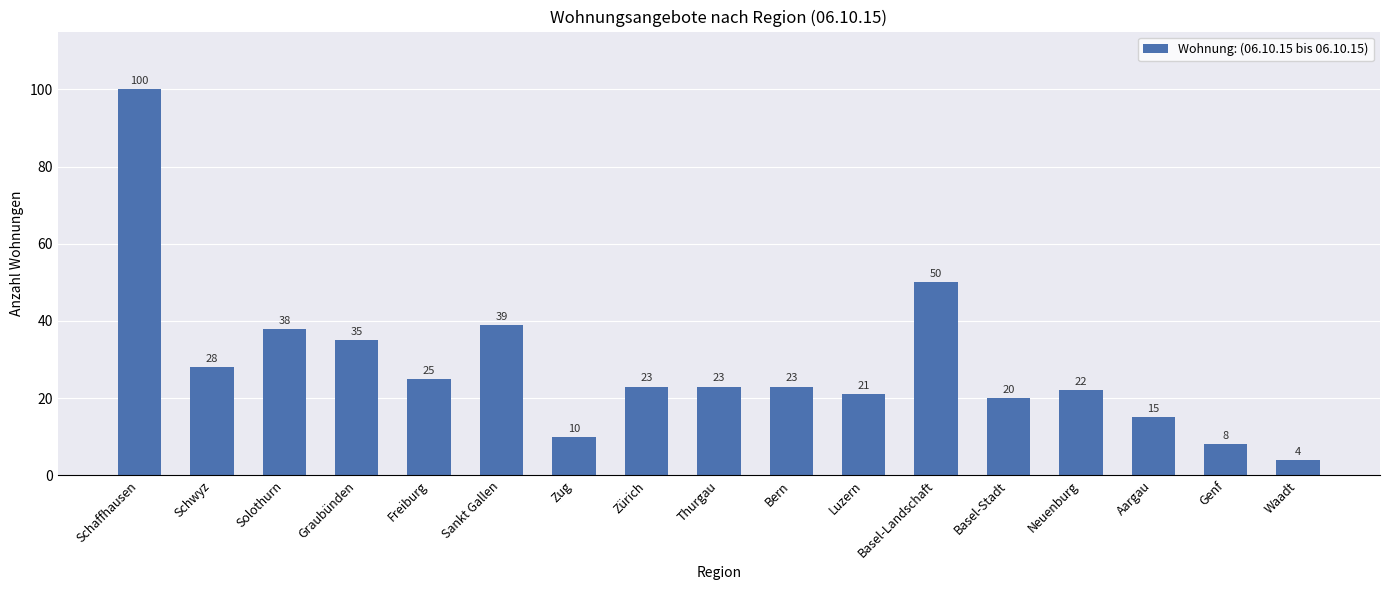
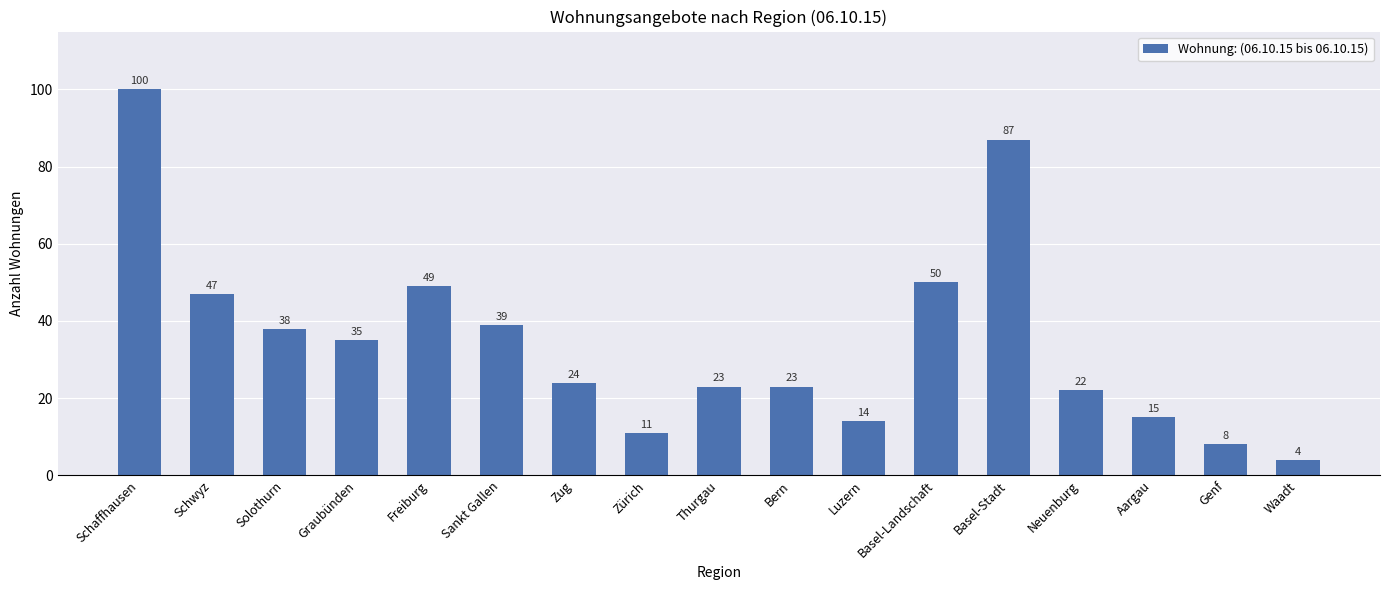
Schwyz: 28 -> 47
Freiburg: 25 -> 49
Zug: 10 -> 24
Zürich: 23 -> 11
Luzern: 21 -> 14
Basel-Stadt: 20 -> 87
